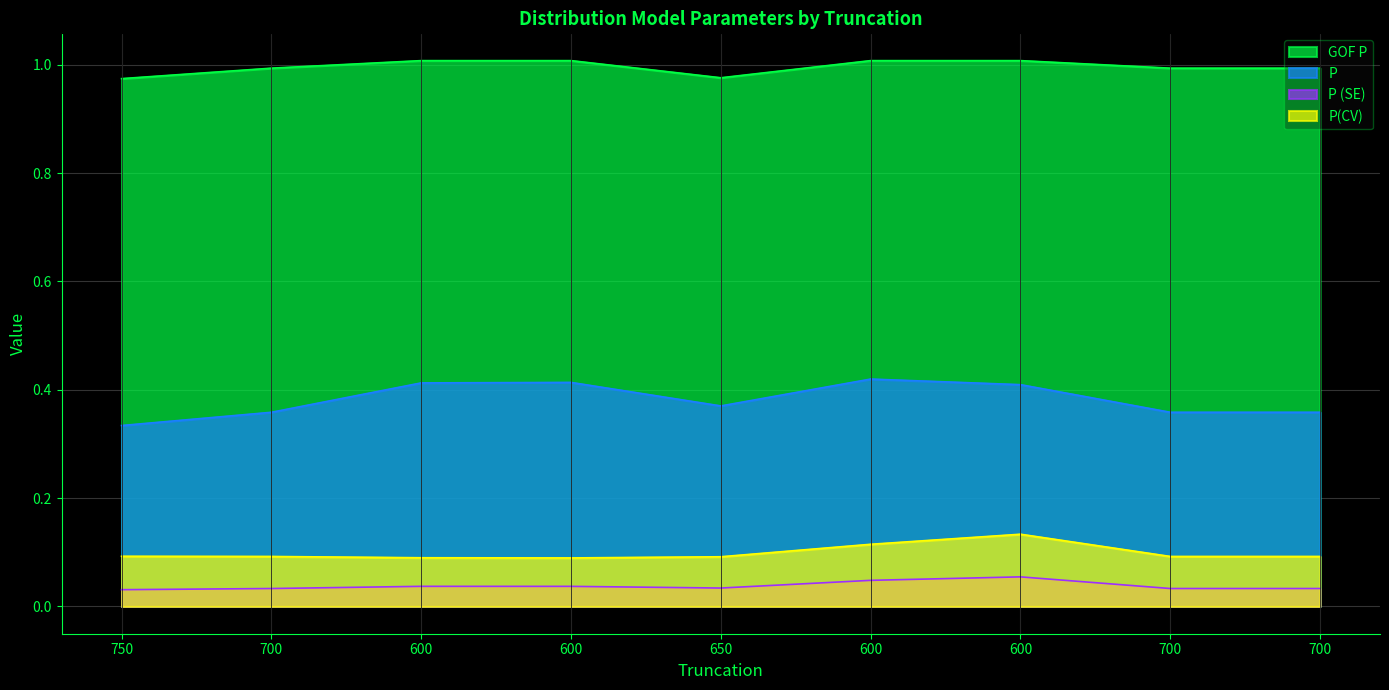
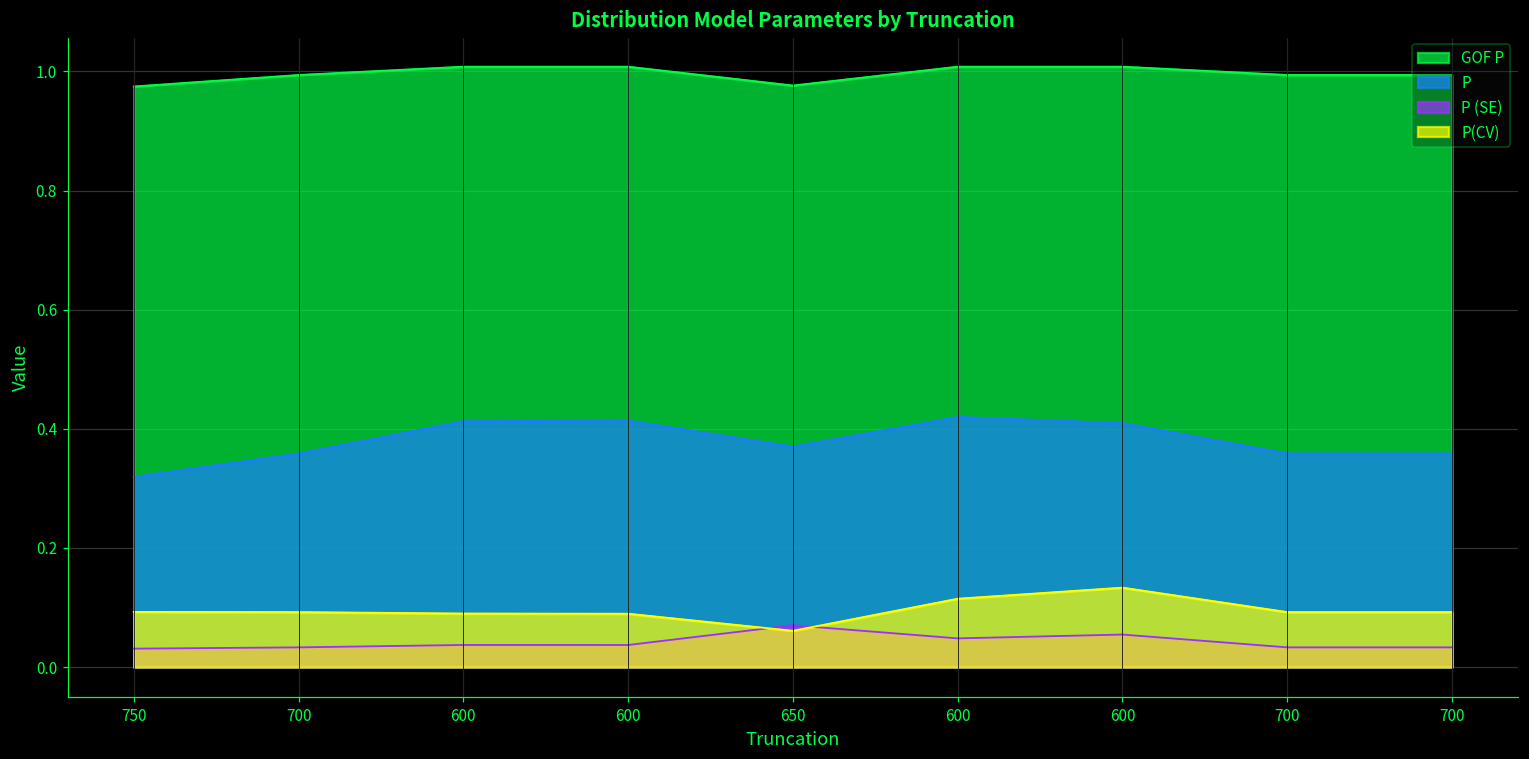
P, 750: 0.33 -> 0.32
P (SE), 650: 0.03 -> 0.07
P(CV), 650: 0.09 -> 0.06
